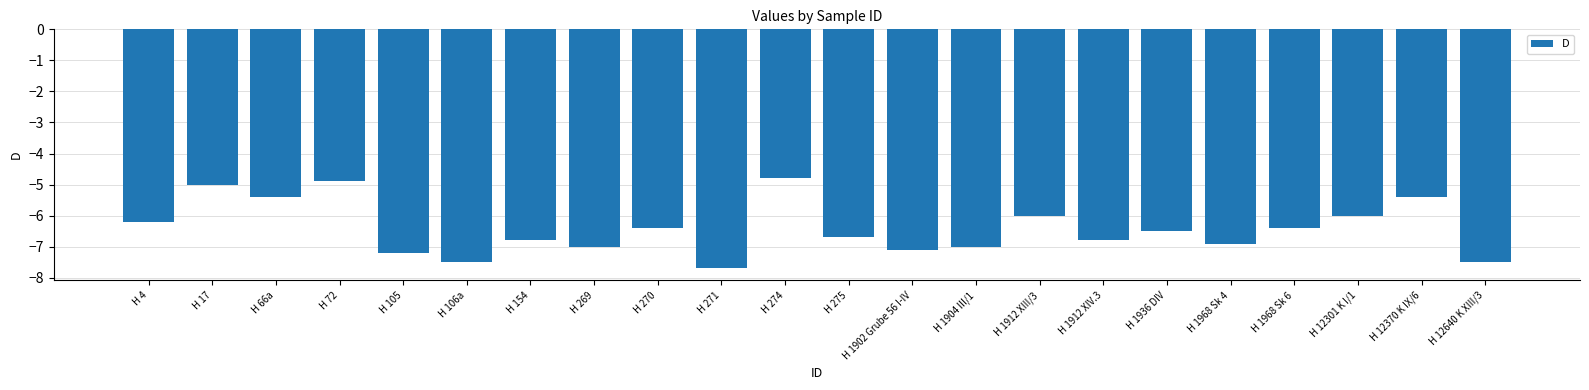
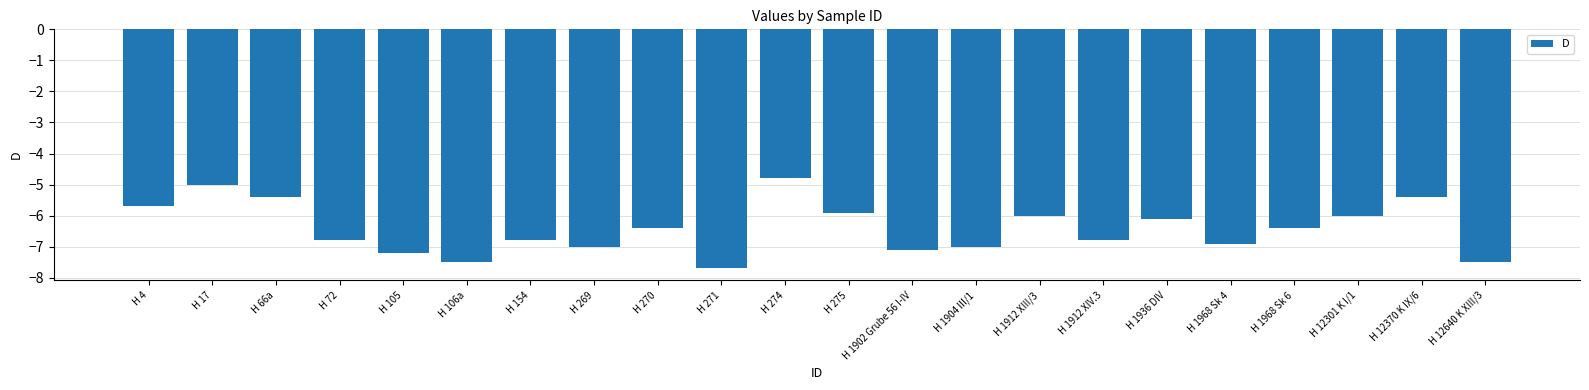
H 4: -6.2 -> -5.7
H 72: -4.9 -> -6.8
H 275: -6.7 -> -5.9
H 1936 DIV: -6.5 -> -6.1
